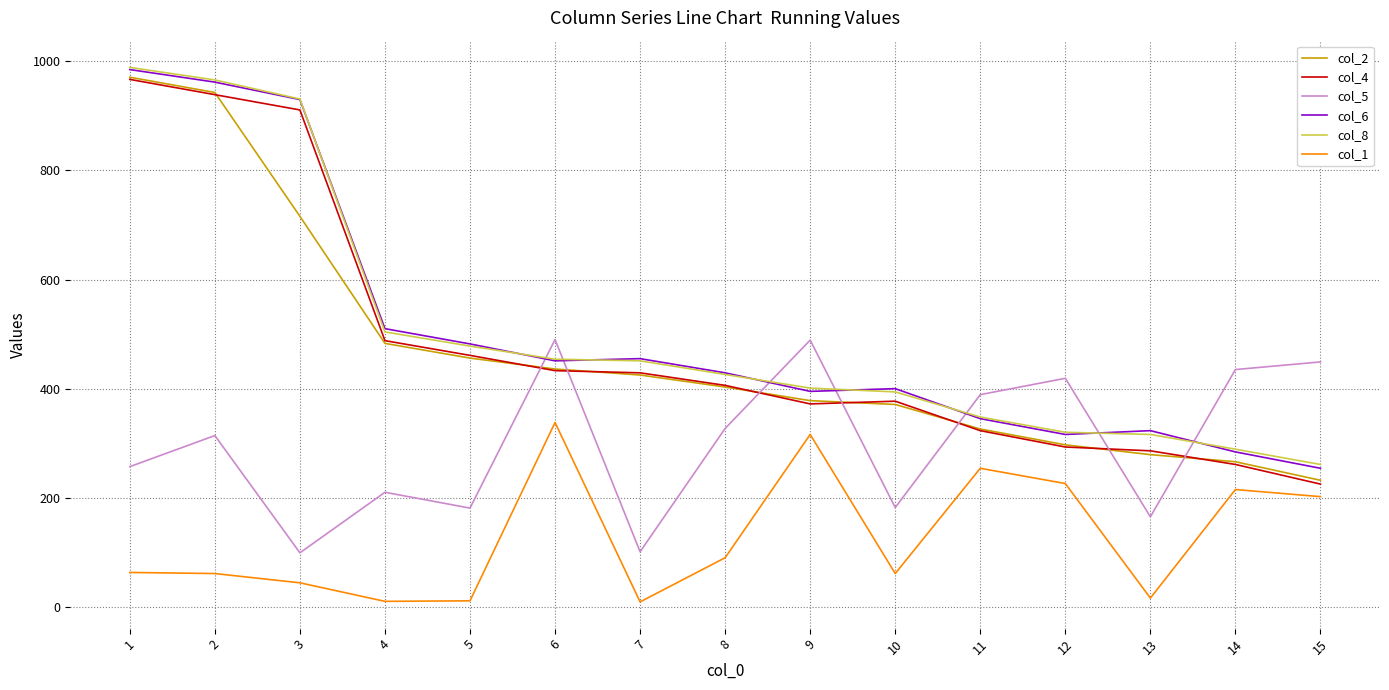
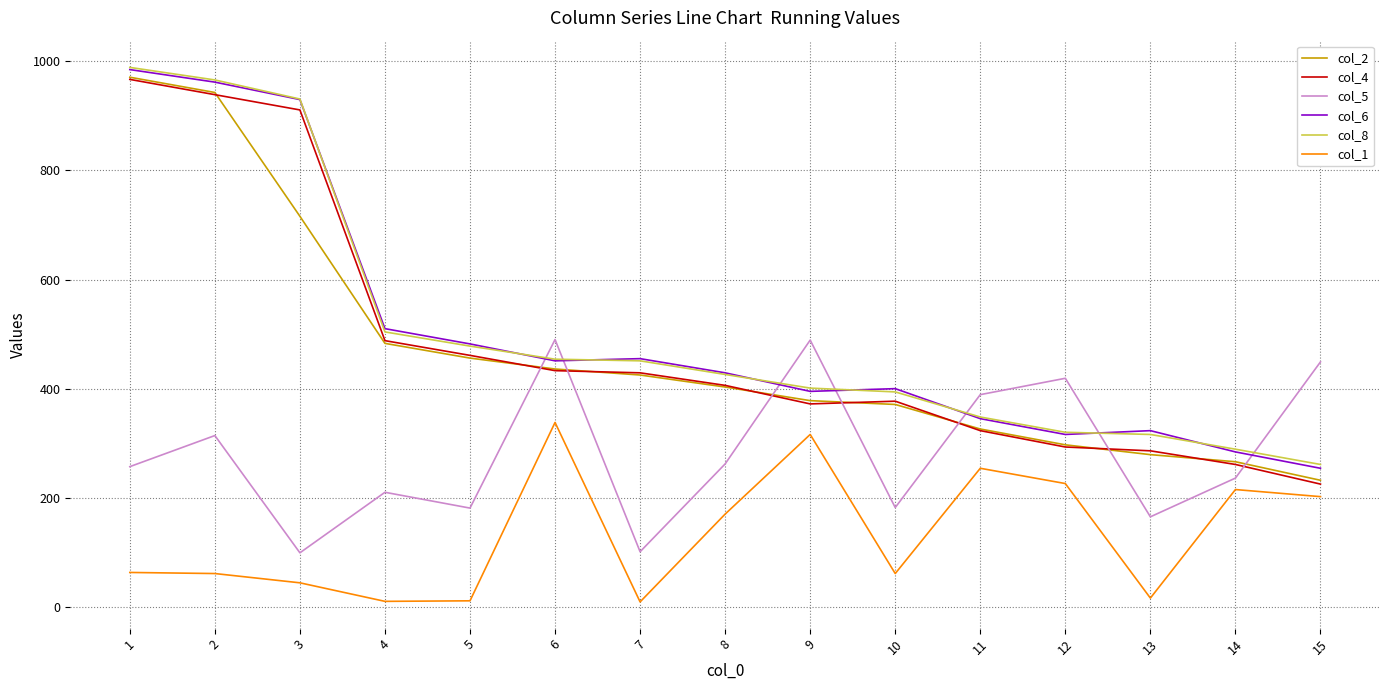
col_5, 8: 330 -> 260
col_1, 8: 90 -> 170
col_5, 14: 440 -> 240
